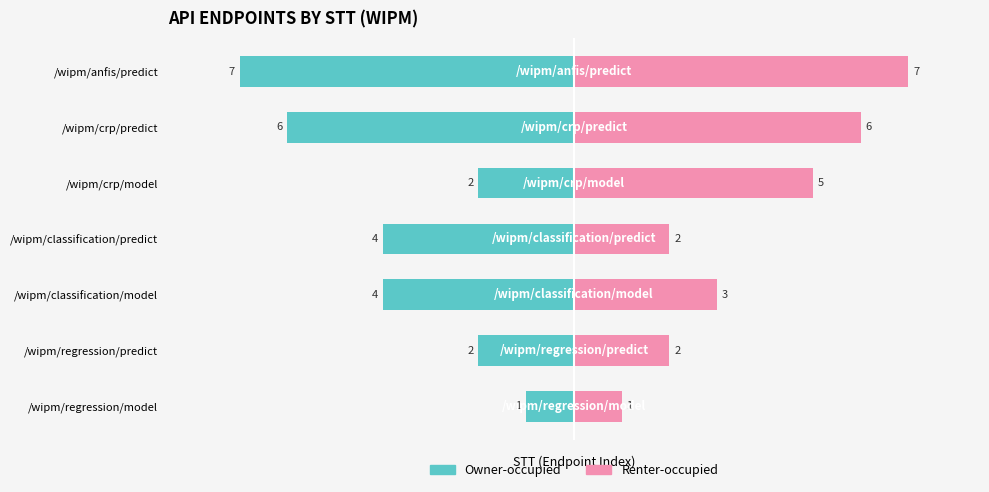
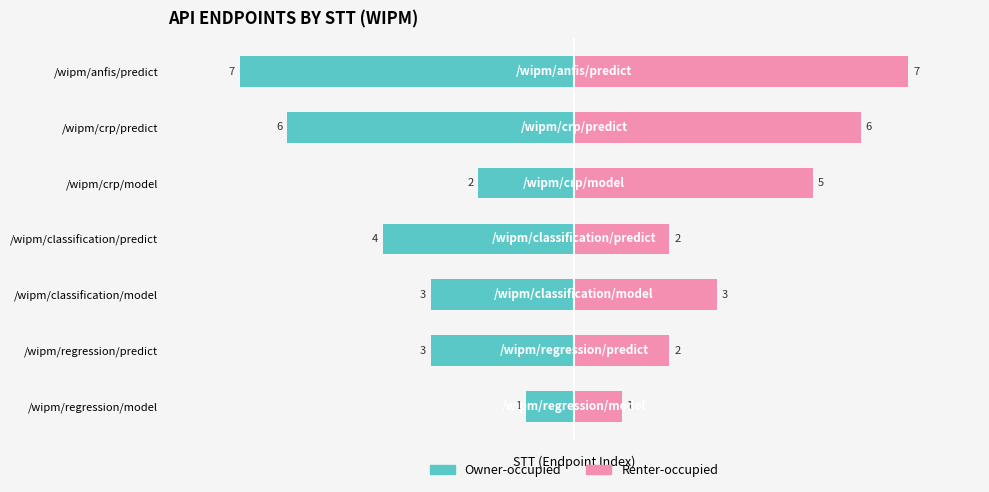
Owner-occupied, /wipm/classification/model: 4 -> 3
Owner-occupied, /wipm/regression/predict: 2 -> 3
